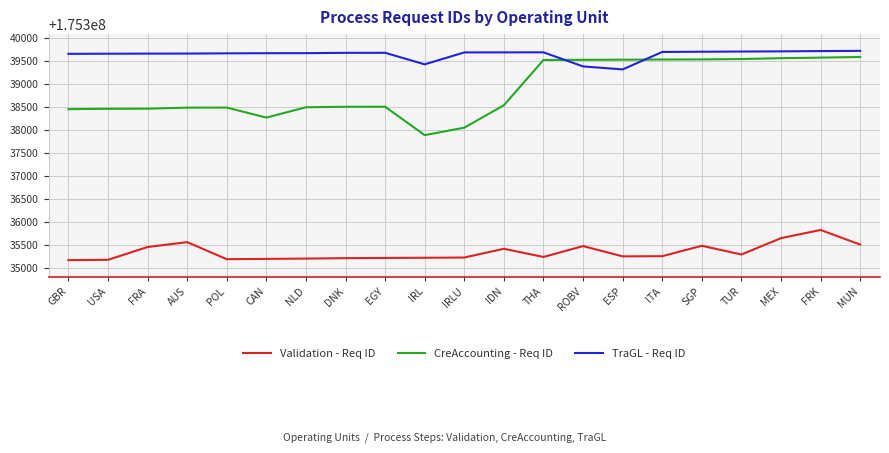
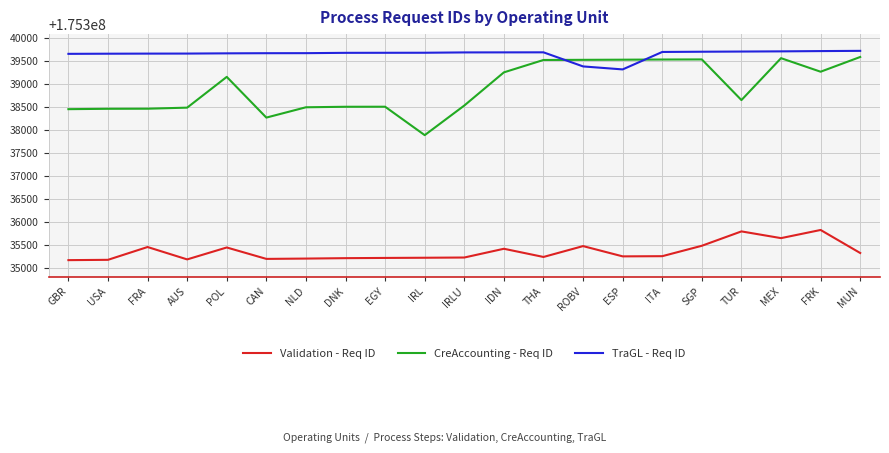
Validation - Req ID, AUS: 175335600 -> 175335200
Validation - Req ID, POL: 175335200 -> 175335500
CreAccounting - Req ID, POL: 175338500 -> 175339200
TraGL - Req ID, IRL: 175339400 -> 175339700
CreAccounting - Req ID, IRLU: 175338100 -> 175338500
CreAccounting - Req ID, IDN: 175338500 -> 175339300
Validation - Req ID, TUR: 175335300 -> 175335800
CreAccounting - Req ID, TUR: 175339500 -> 175338700
CreAccounting - Req ID, FRK: 175339600 -> 175339300
Validation - Req ID, MUN: 175335500 -> 175335300
